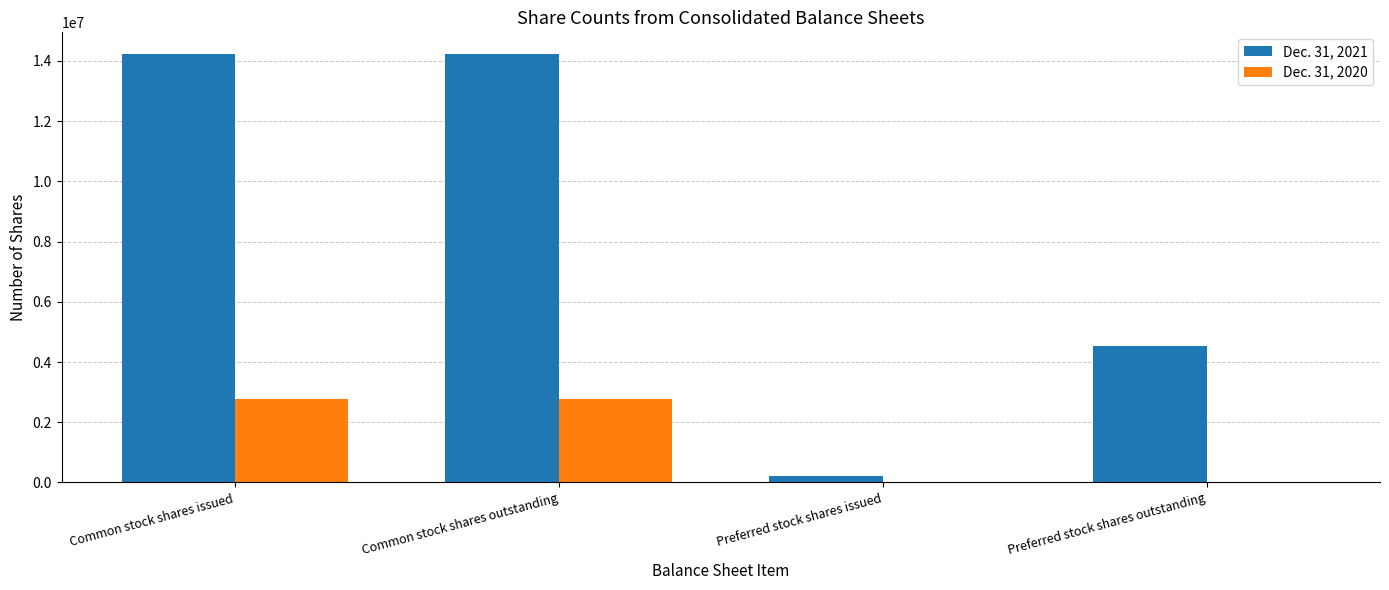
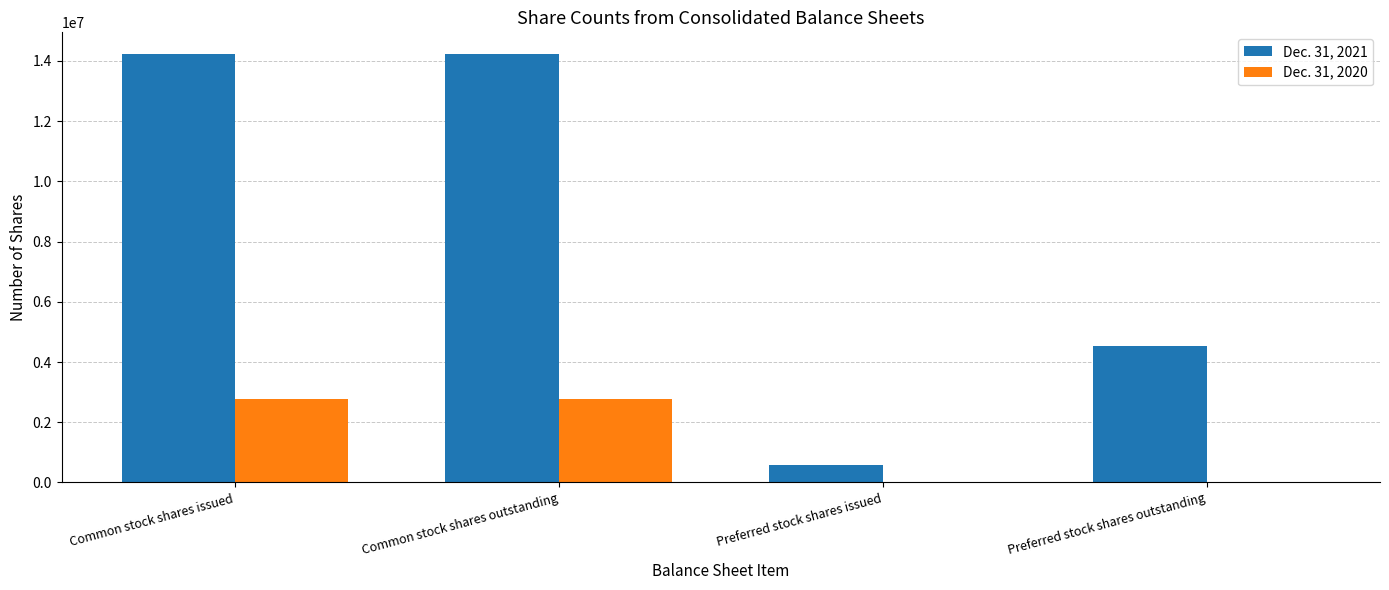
Dec. 31, 2021, Preferred stock shares issued: 200000 -> 600000
